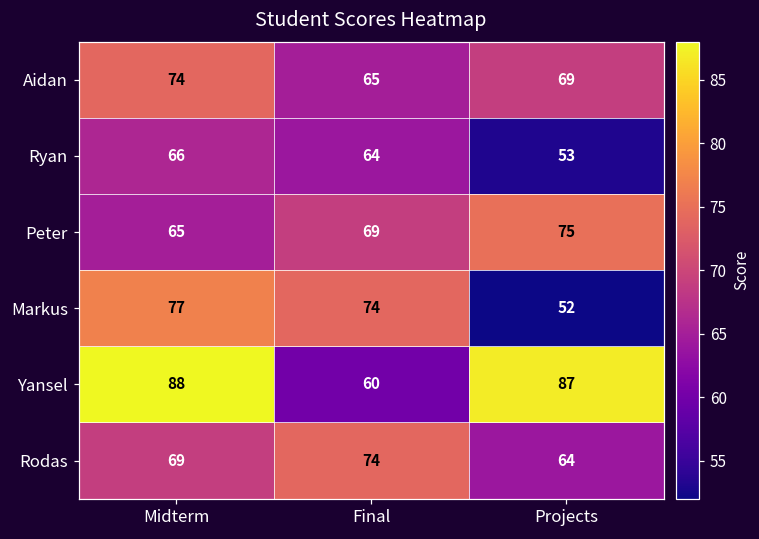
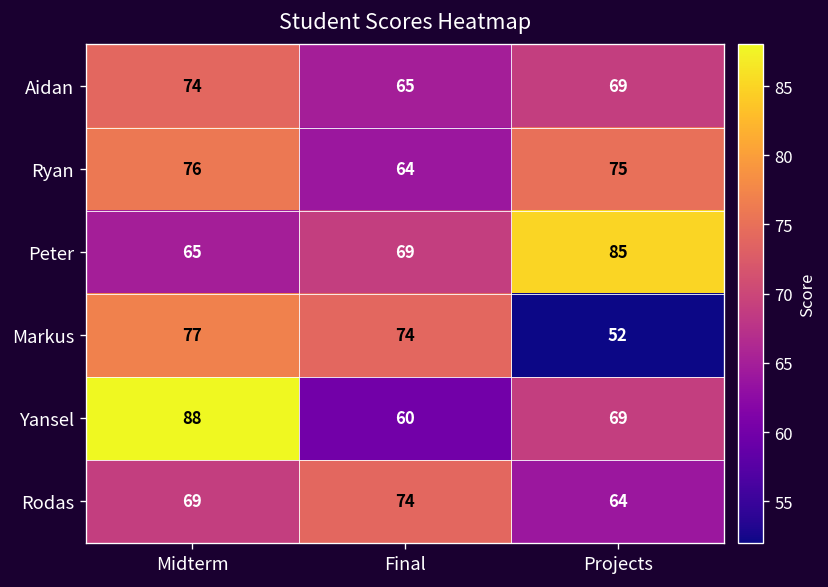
Ryan, Midterm: 66 -> 76
Ryan, Projects: 53 -> 75
Peter, Projects: 75 -> 85
Yansel, Projects: 87 -> 69
